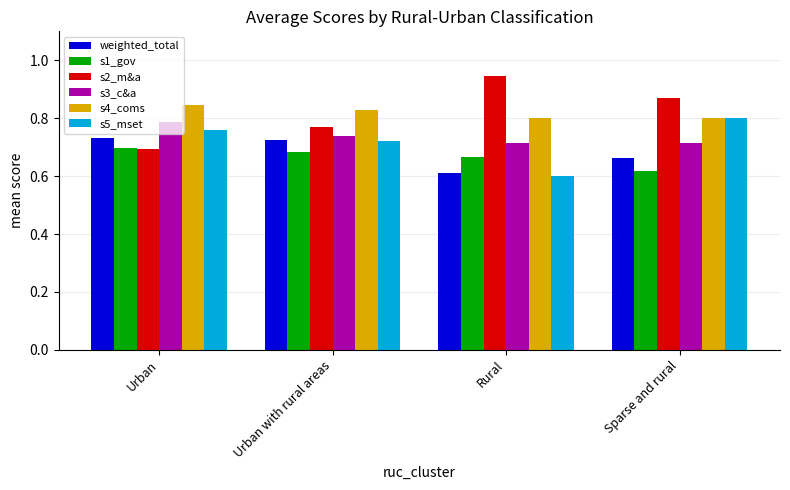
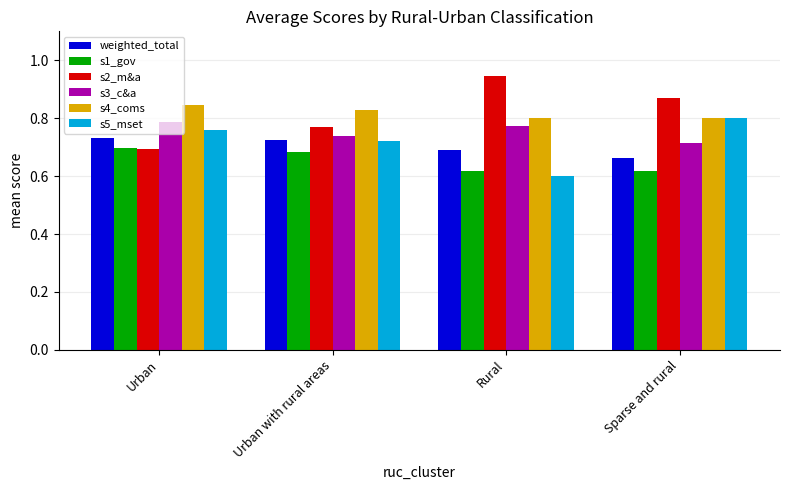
weighted_total, Rural: 0.61 -> 0.69
s1_gov, Rural: 0.67 -> 0.62
s3_c&a, Rural: 0.71 -> 0.77
